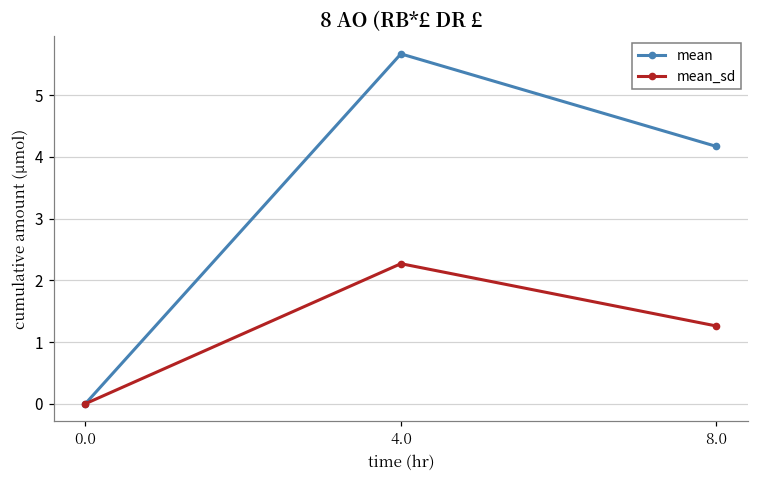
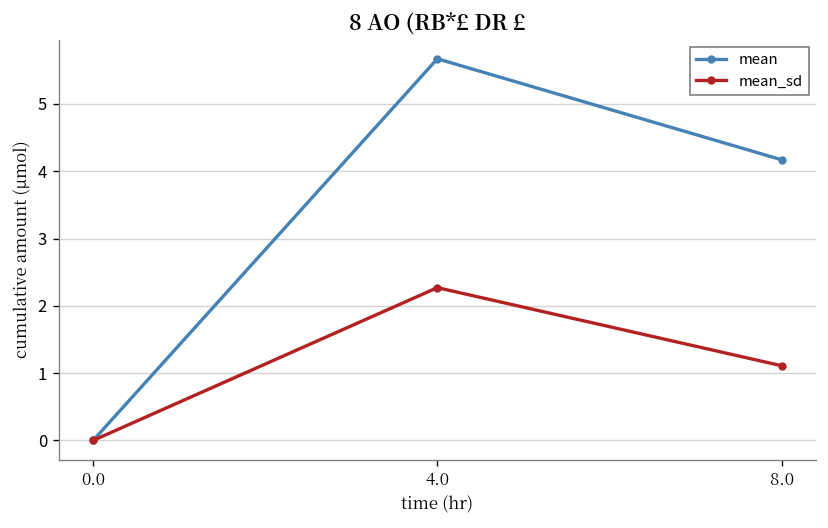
mean_sd, 8.0: 1.3 -> 1.1
